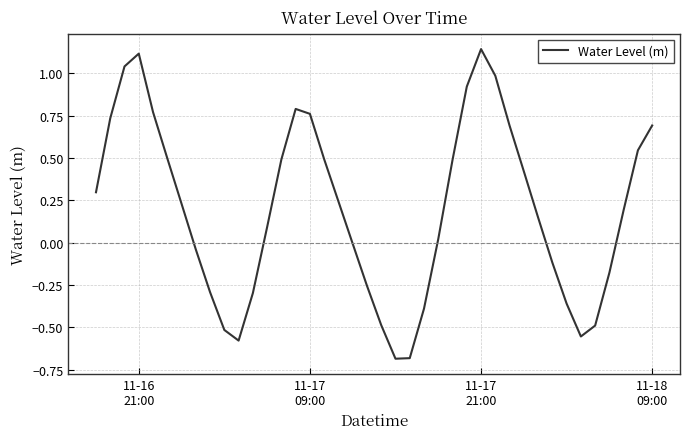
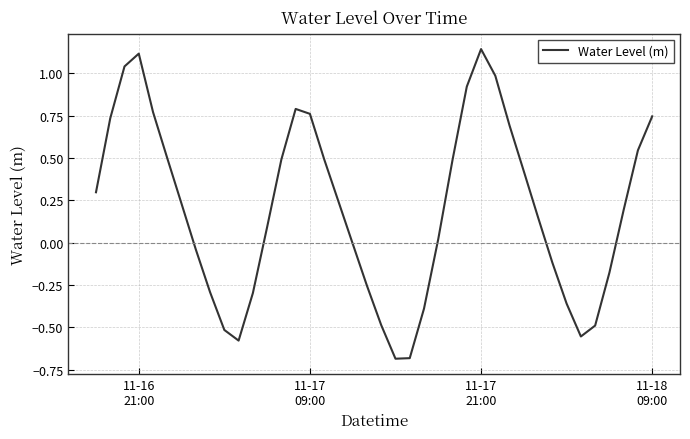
11-18 09:00: 0.69 -> 0.75
